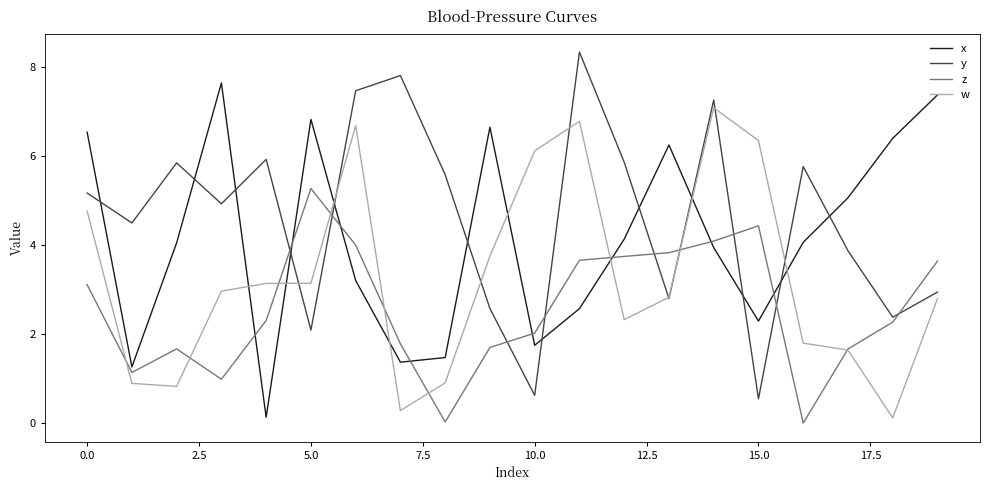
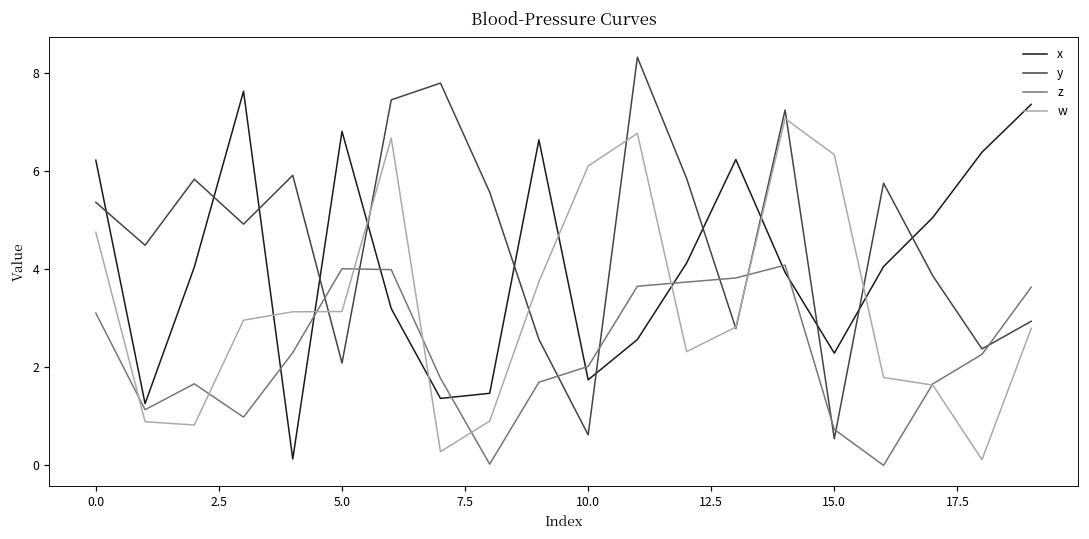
x, 0.0: 6.5 -> 6.2
y, 0.0: 5.2 -> 5.4
z, 5.0: 5.3 -> 4.0
z, 15.0: 4.4 -> 0.7
